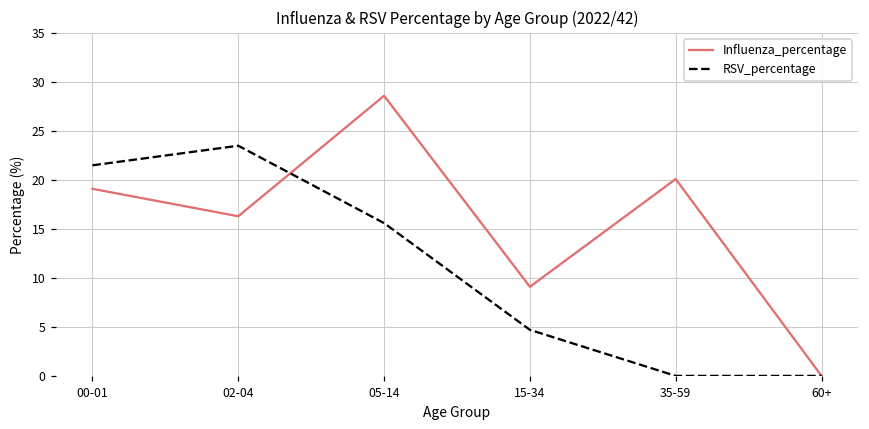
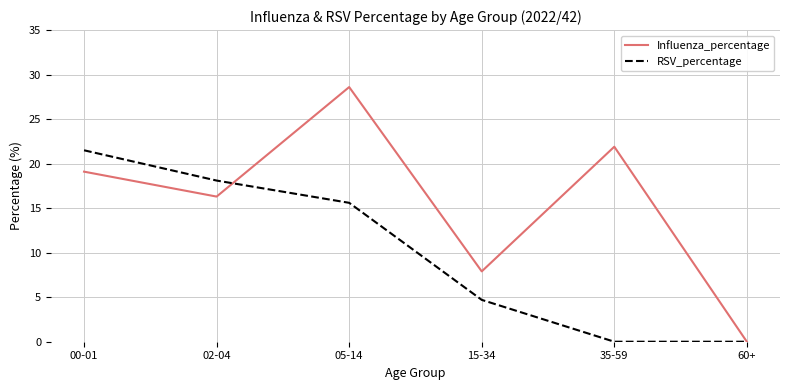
RSV_percentage, 02-04: 24 -> 18
Influenza_percentage, 15-34: 9 -> 8
Influenza_percentage, 35-59: 20 -> 22
